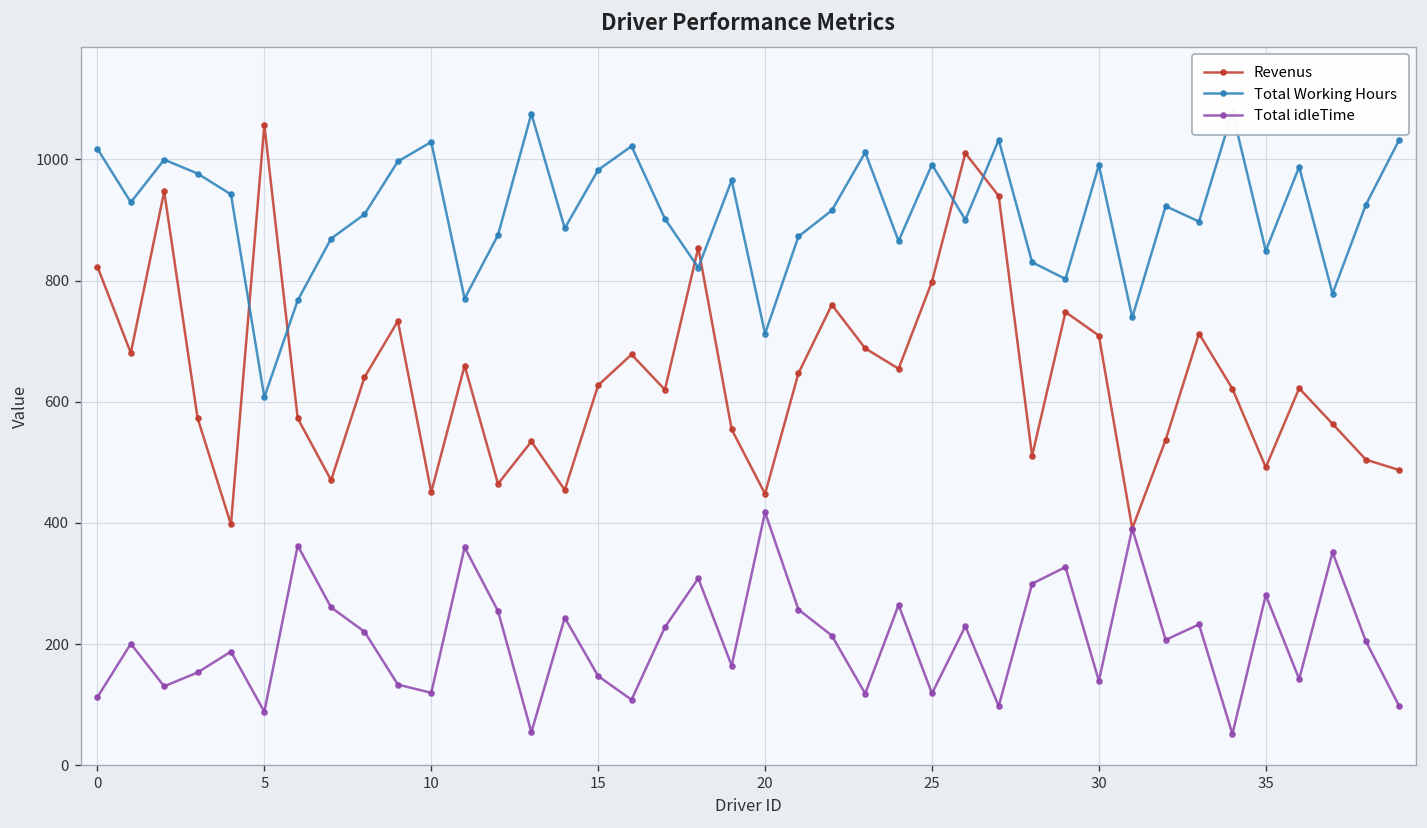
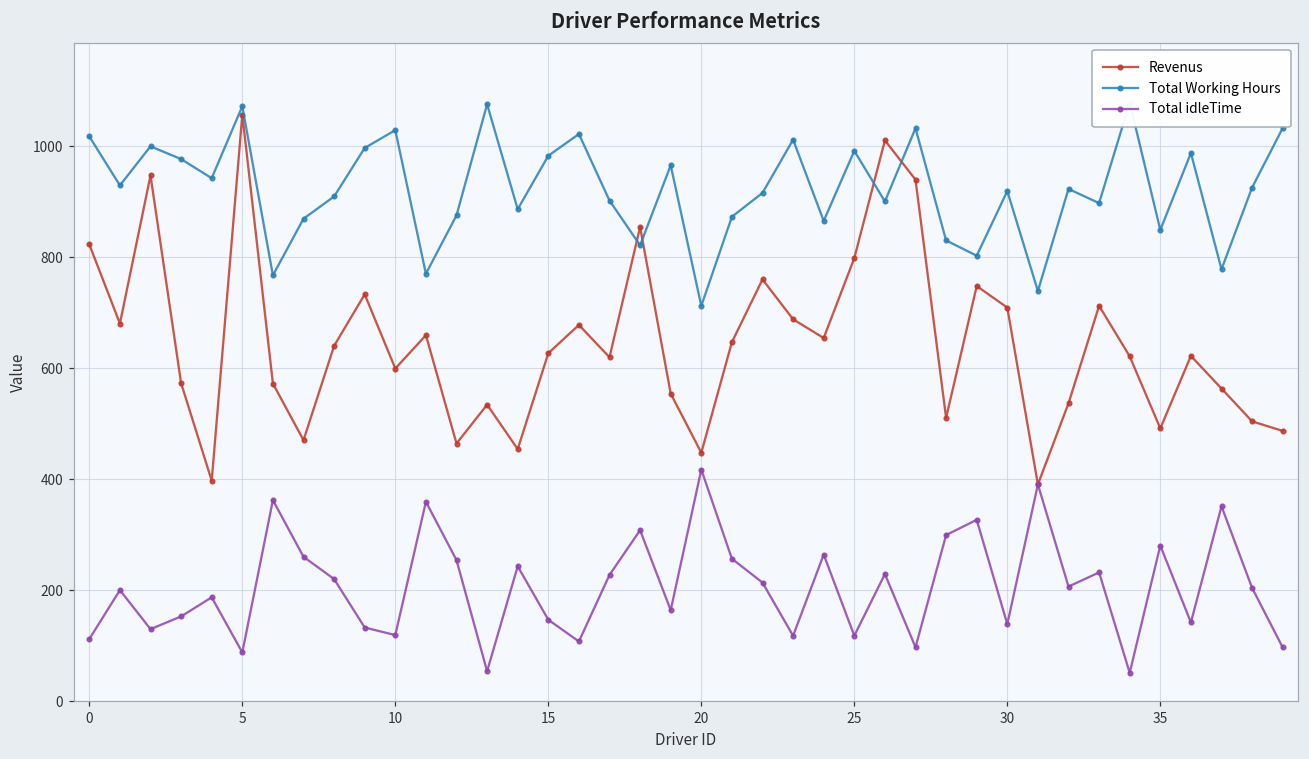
Total Working Hours, 5: 610 -> 1070
Revenus, 10: 450 -> 600
Total Working Hours, 30: 990 -> 920
